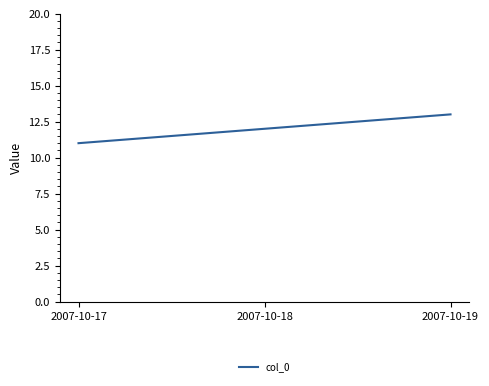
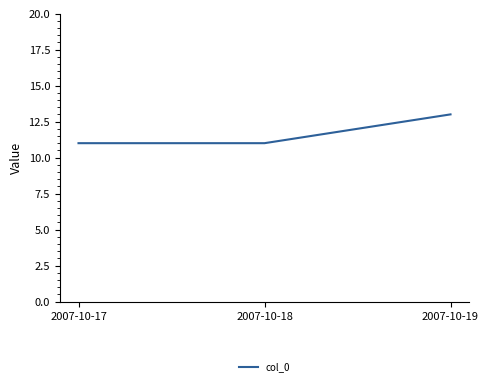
2007-10-18: 12 -> 11
